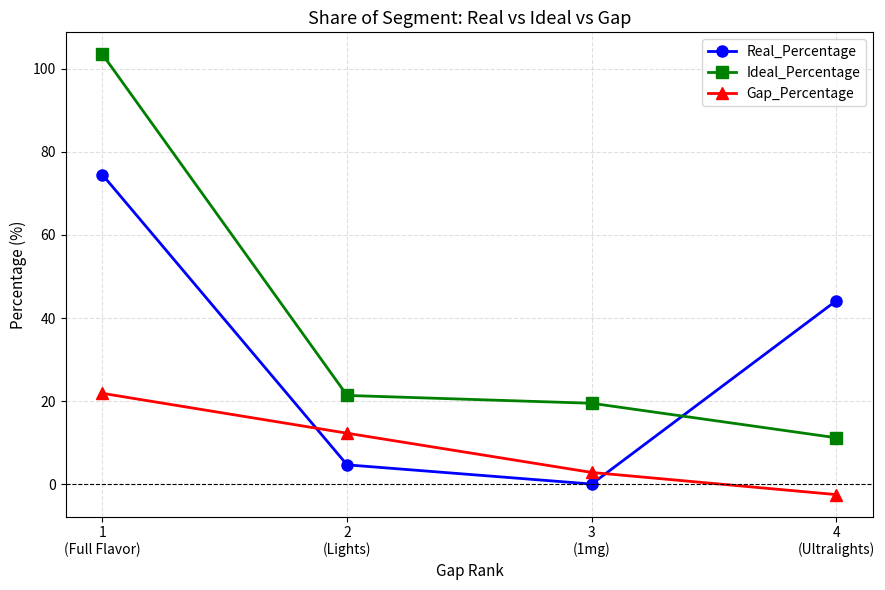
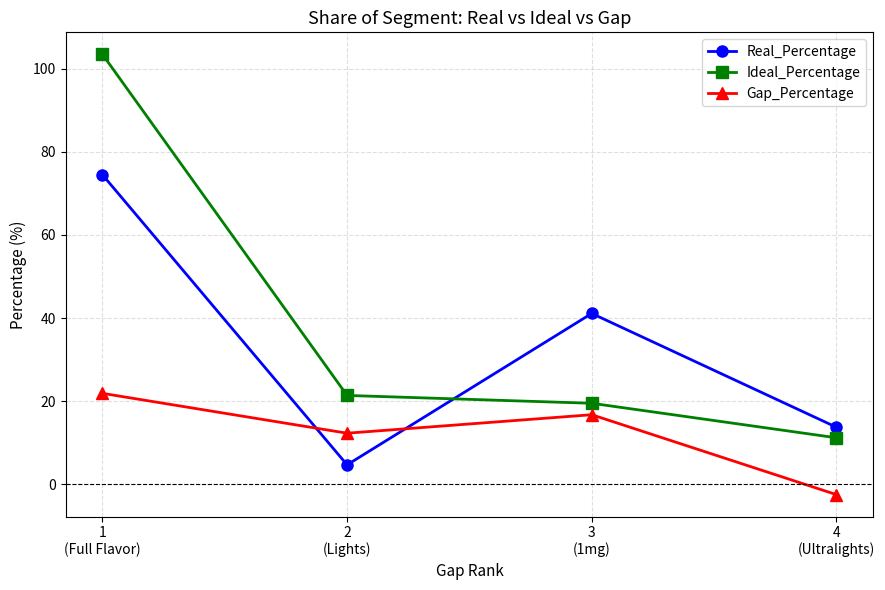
Real_Percentage, 3 (1mg): 0 -> 41
Gap_Percentage, 3 (1mg): 3 -> 17
Real_Percentage, 4 (Ultralights): 44 -> 14
